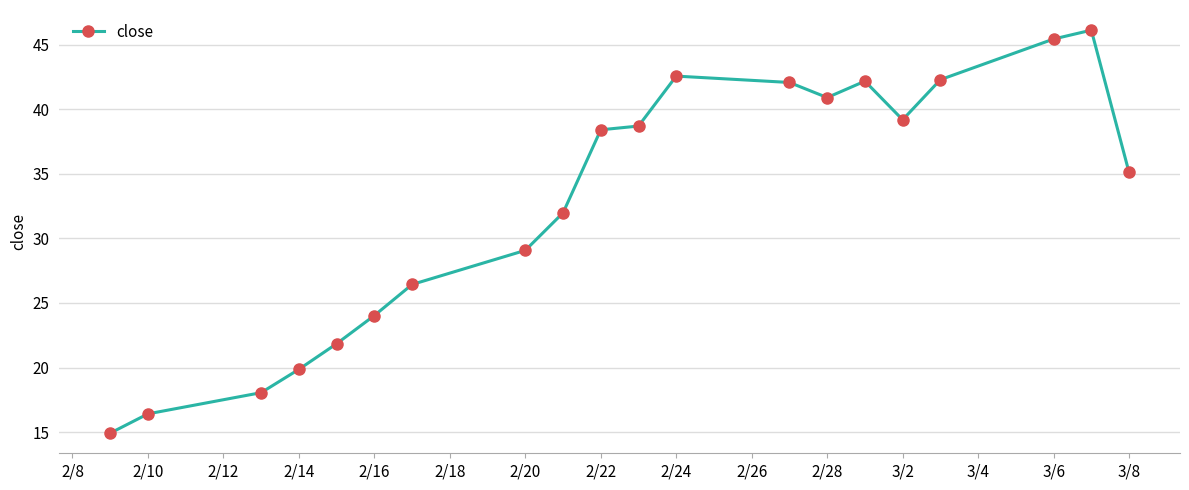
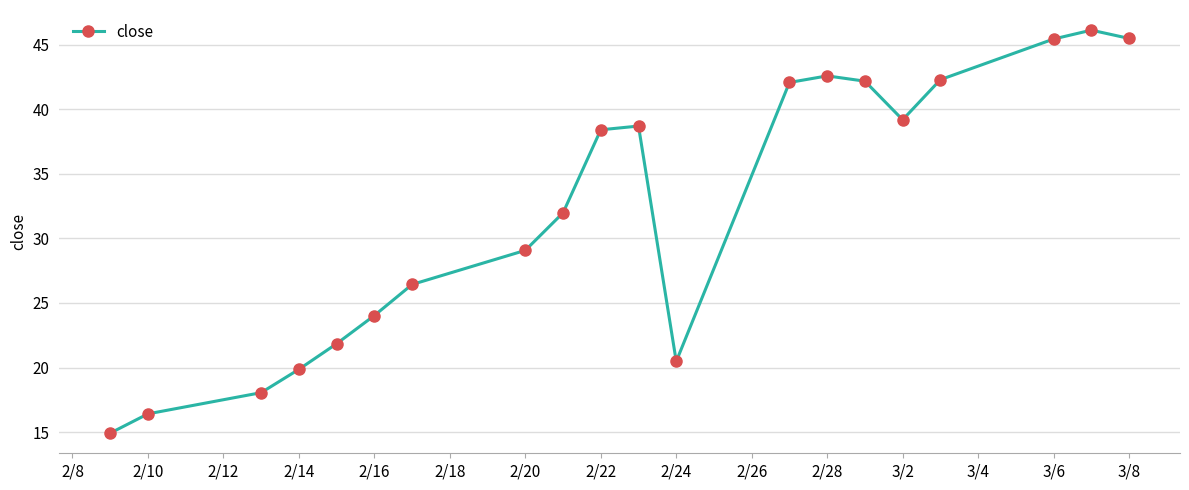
2/24: 42.6 -> 20.5
2/28: 40.9 -> 42.6
3/8: 35.1 -> 45.5
